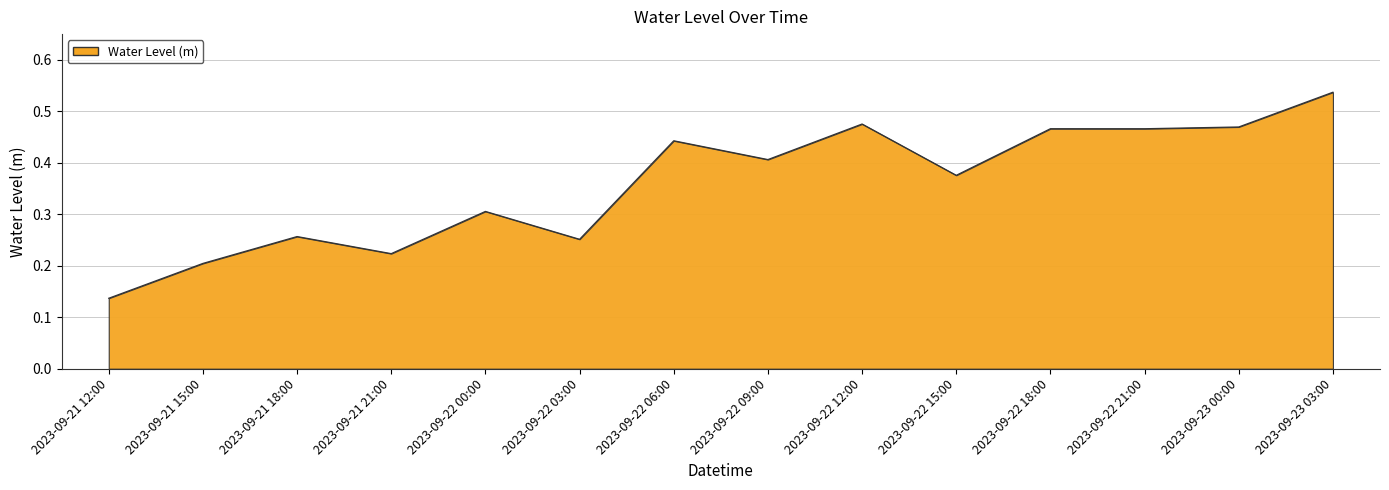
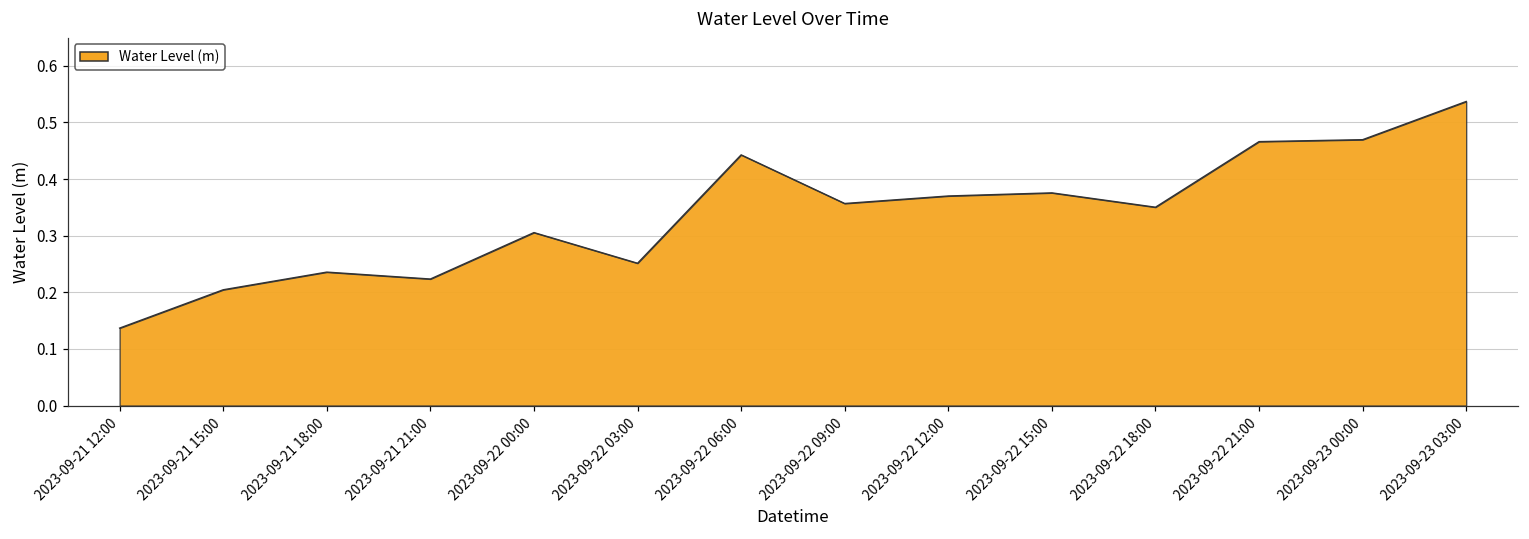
2023-09-21 18:00: 0.26 -> 0.24
2023-09-22 09:00: 0.41 -> 0.36
2023-09-22 12:00: 0.48 -> 0.37
2023-09-22 18:00: 0.47 -> 0.35
